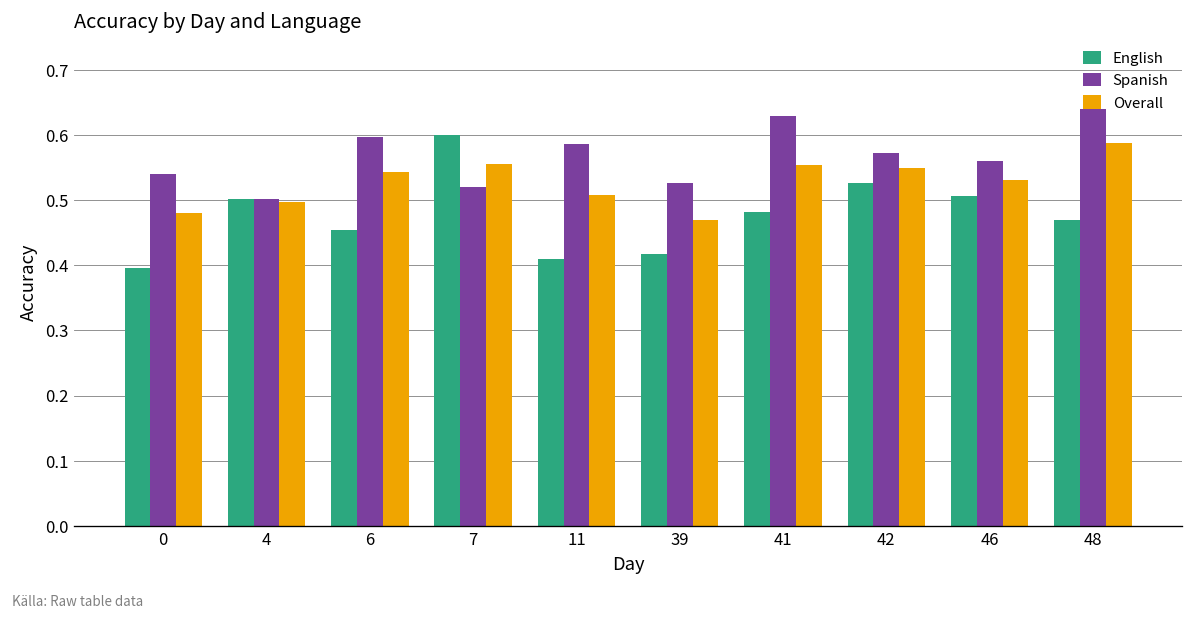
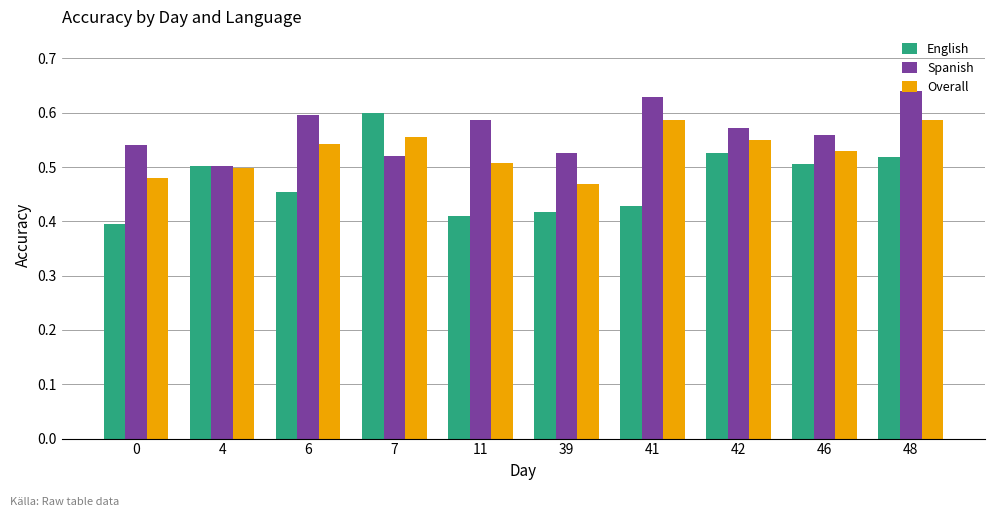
English, 41: 0.48 -> 0.43
Overall, 41: 0.55 -> 0.59
English, 48: 0.47 -> 0.52
